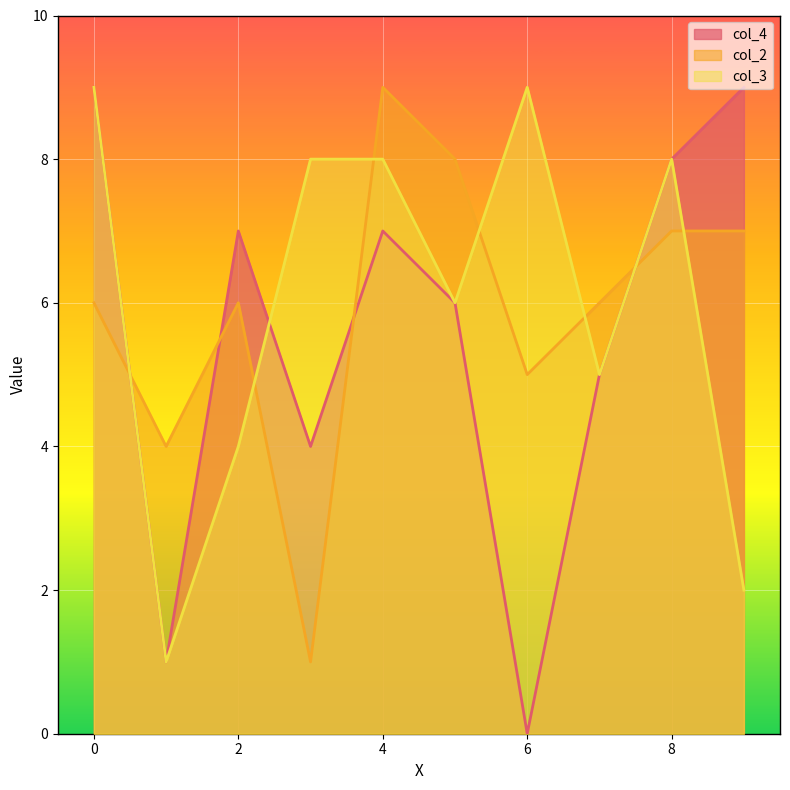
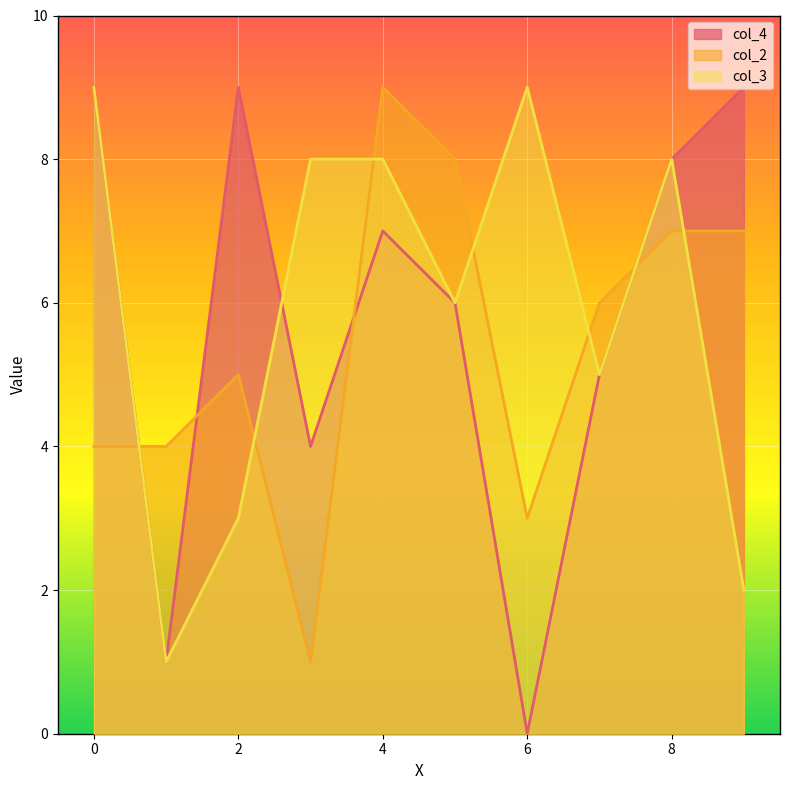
col_2, 0: 6 -> 4
col_4, 2: 7 -> 9
col_2, 2: 6 -> 5
col_3, 2: 4 -> 3
col_2, 6: 5 -> 3
